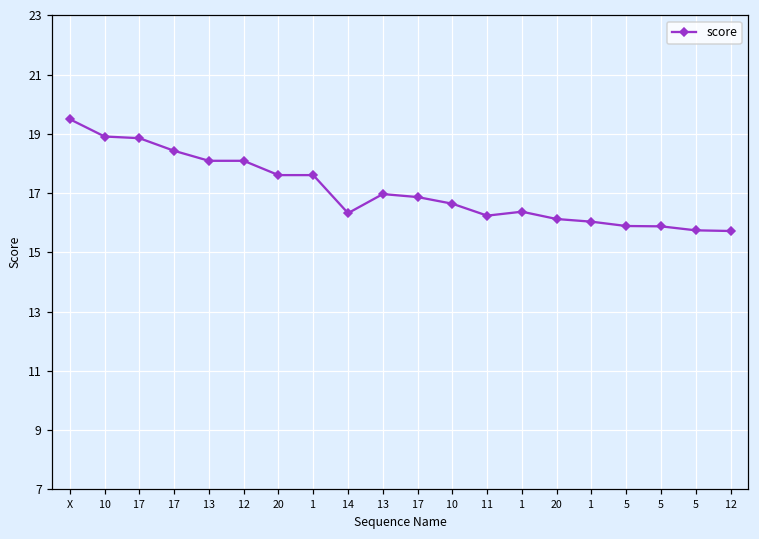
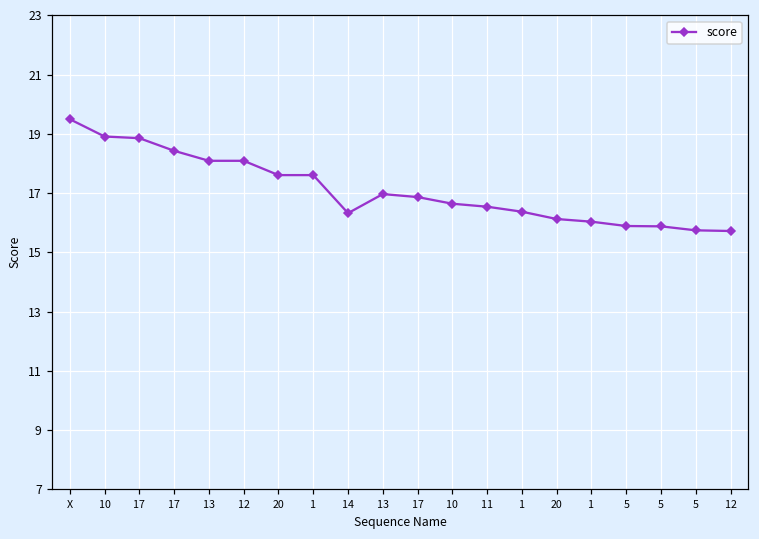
11: 16.2 -> 16.5
